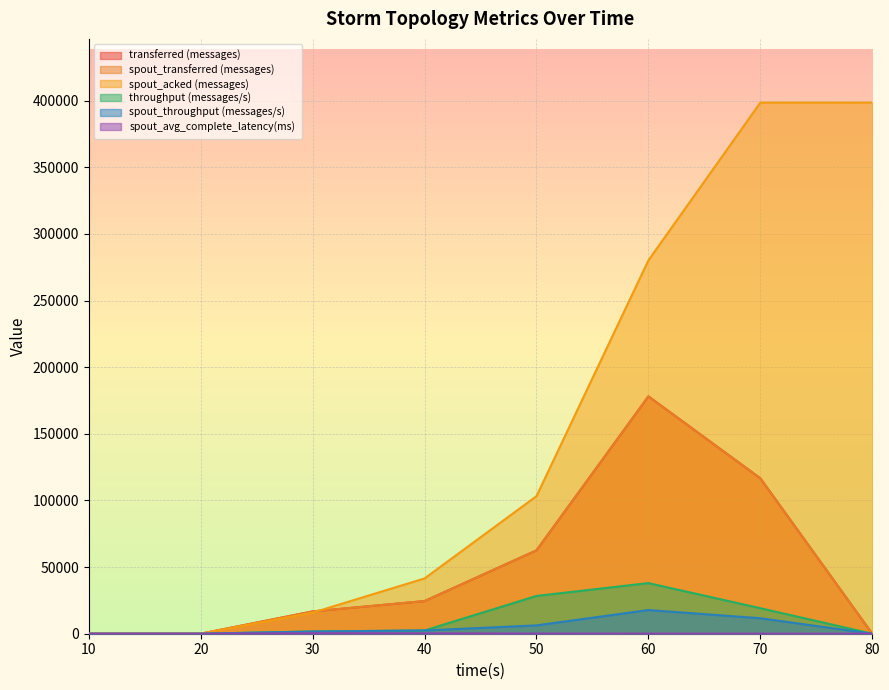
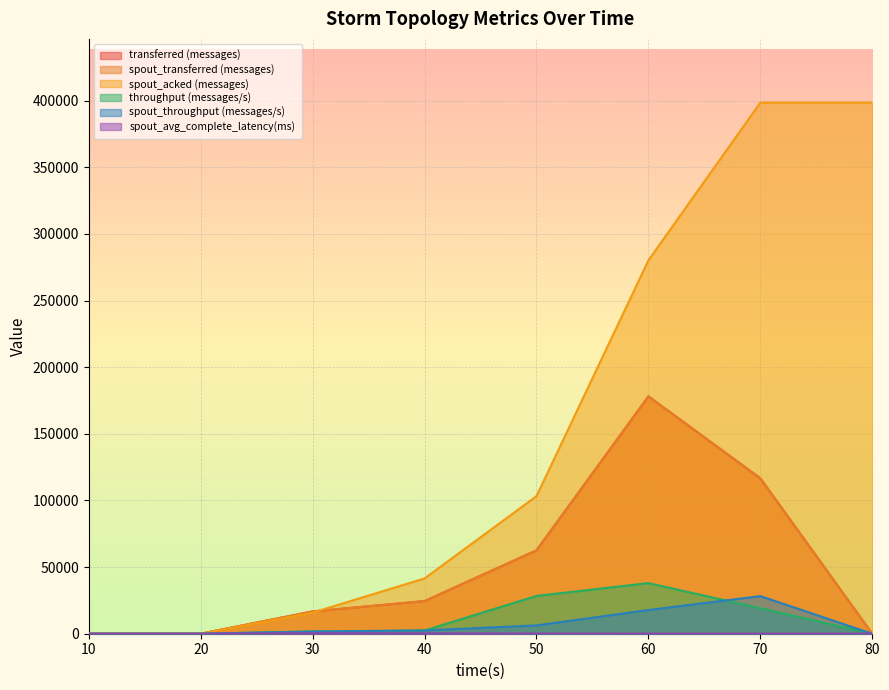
spout_throughput (messages/s), 70: 12000 -> 28000
